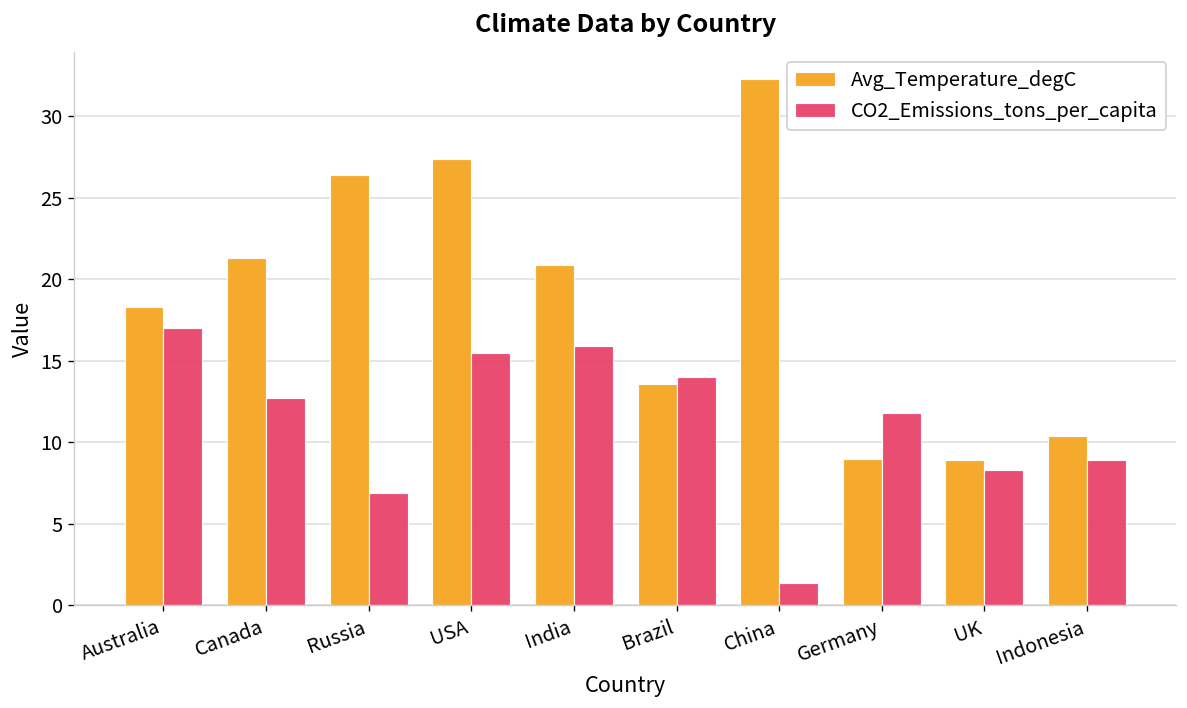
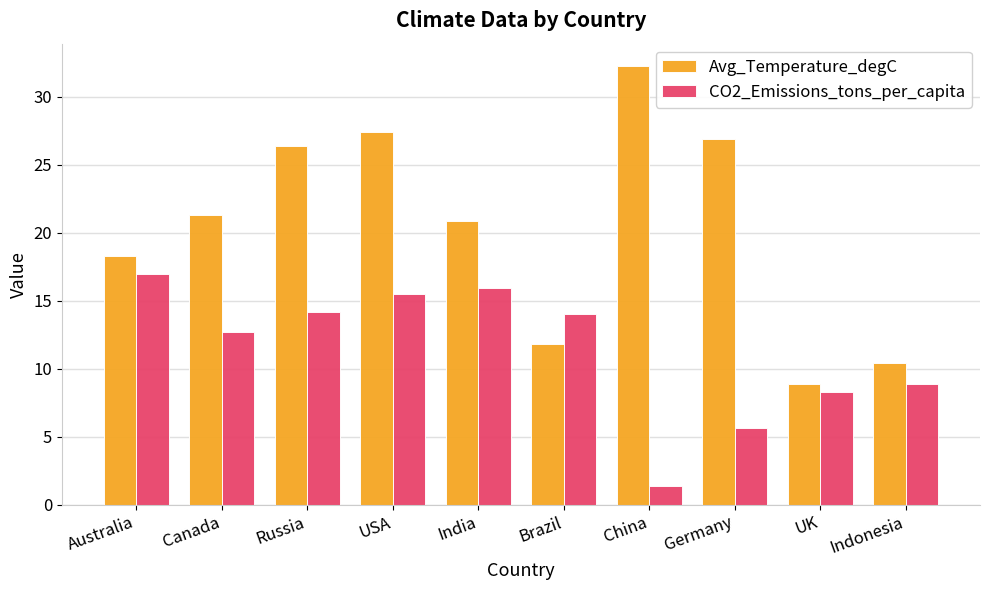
CO2_Emissions_tons_per_capita, Russia: 6.9 -> 14.2
Avg_Temperature_degC, Brazil: 13.6 -> 11.8
Avg_Temperature_degC, Germany: 9.0 -> 26.9
CO2_Emissions_tons_per_capita, Germany: 11.8 -> 5.6
